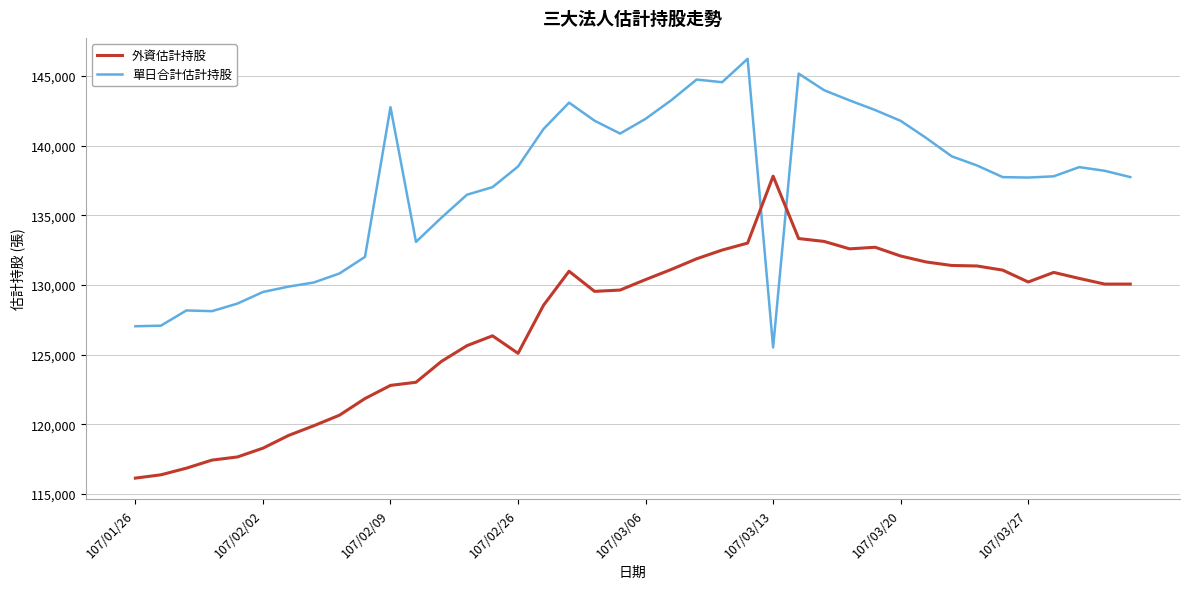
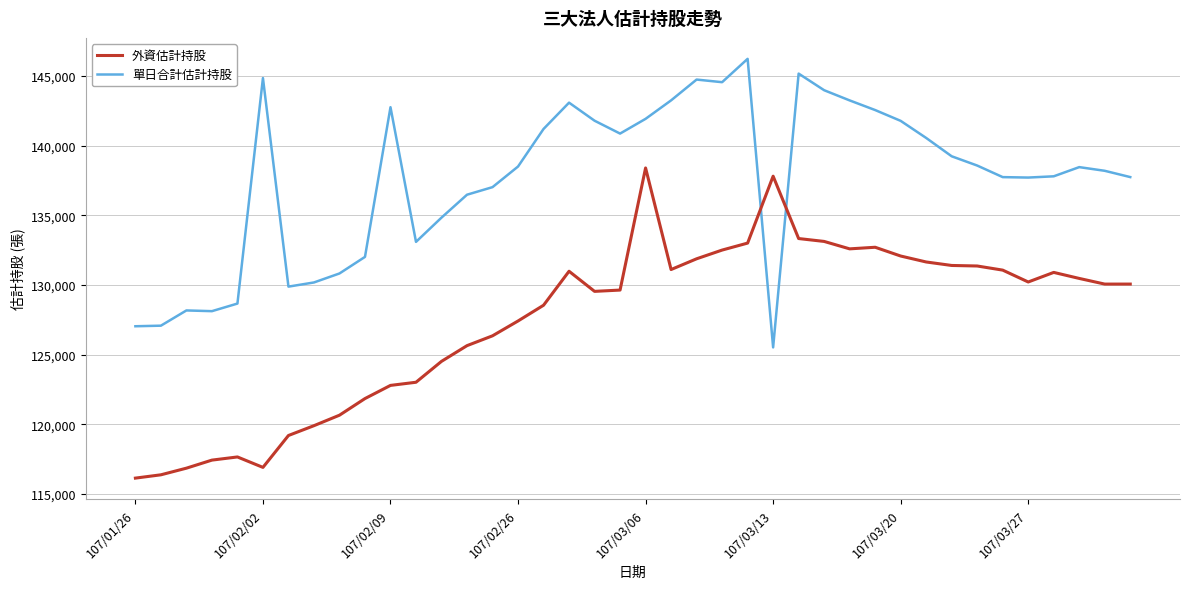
外資估計持股, 107/02/02: 118,300 -> 116,900
單日合計估計持股, 107/02/02: 129,500 -> 144,800
外資估計持股, 107/02/26: 125,100 -> 127,400
外資估計持股, 107/03/06: 130,400 -> 138,400
